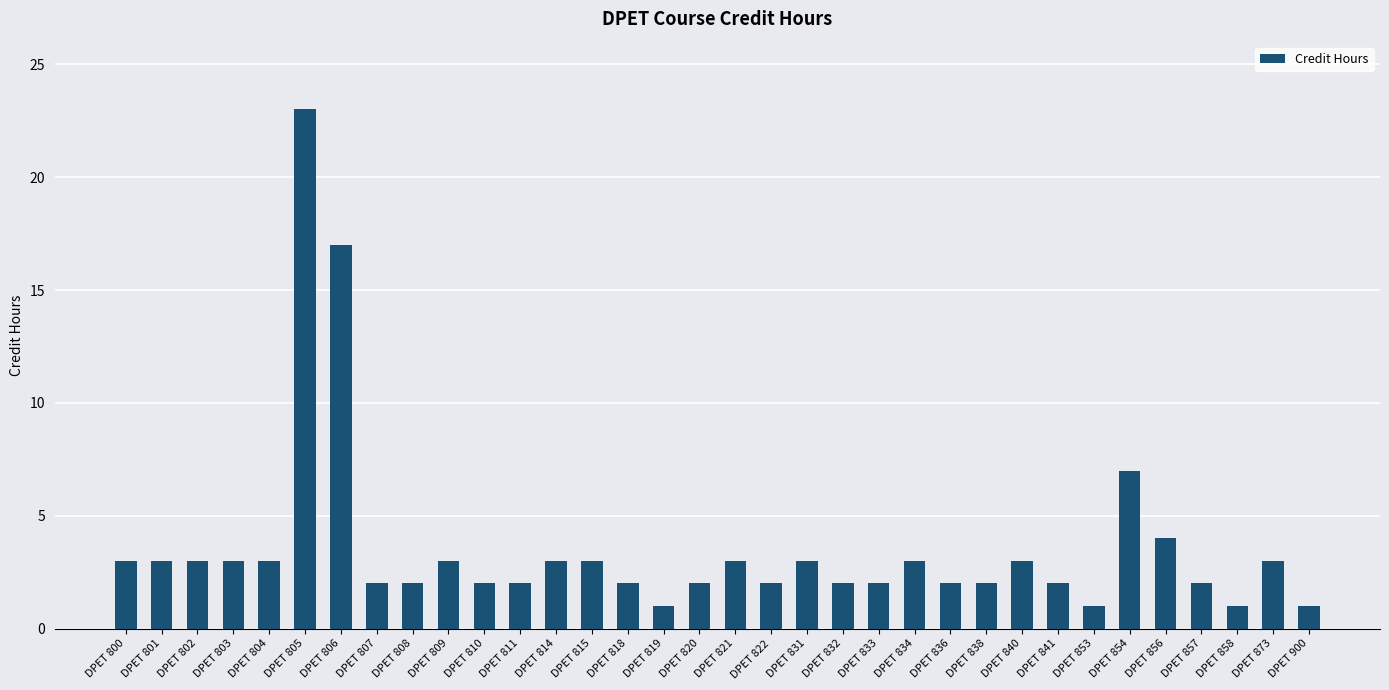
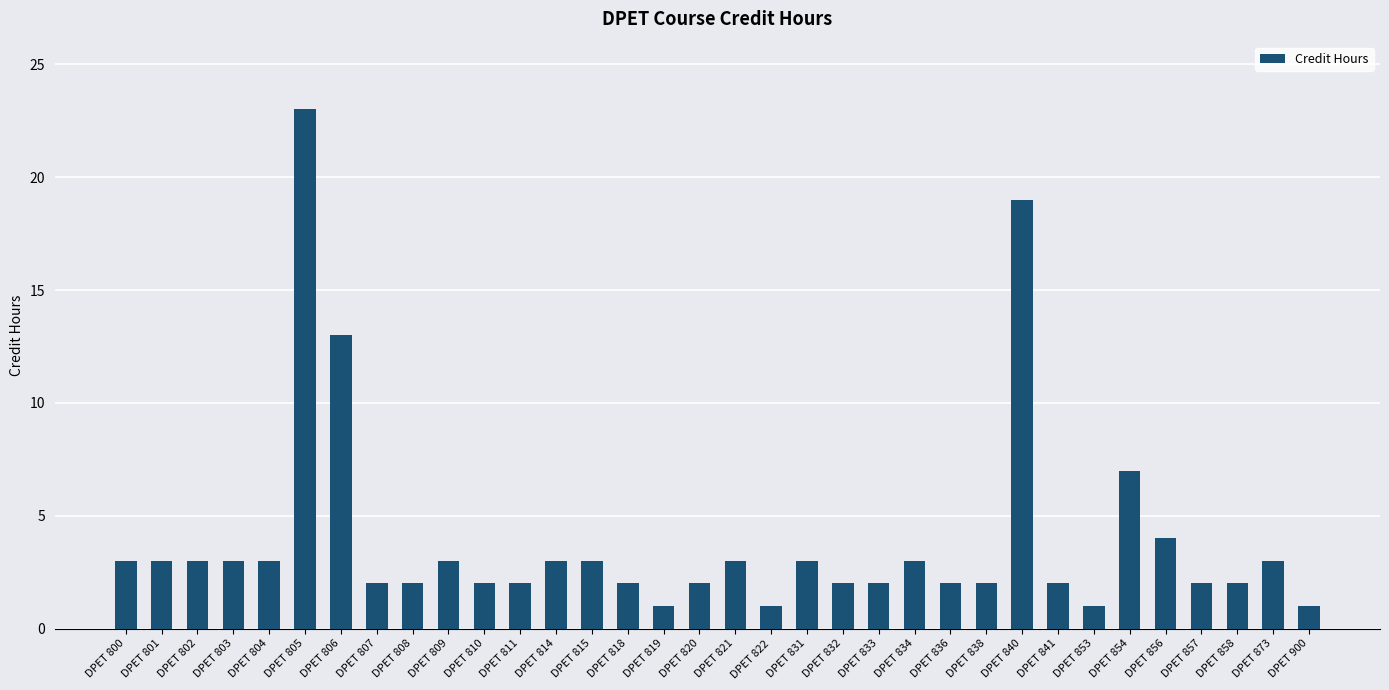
DPET 806: 17 -> 13
DPET 822: 2 -> 1
DPET 840: 3 -> 19
DPET 858: 1 -> 2
